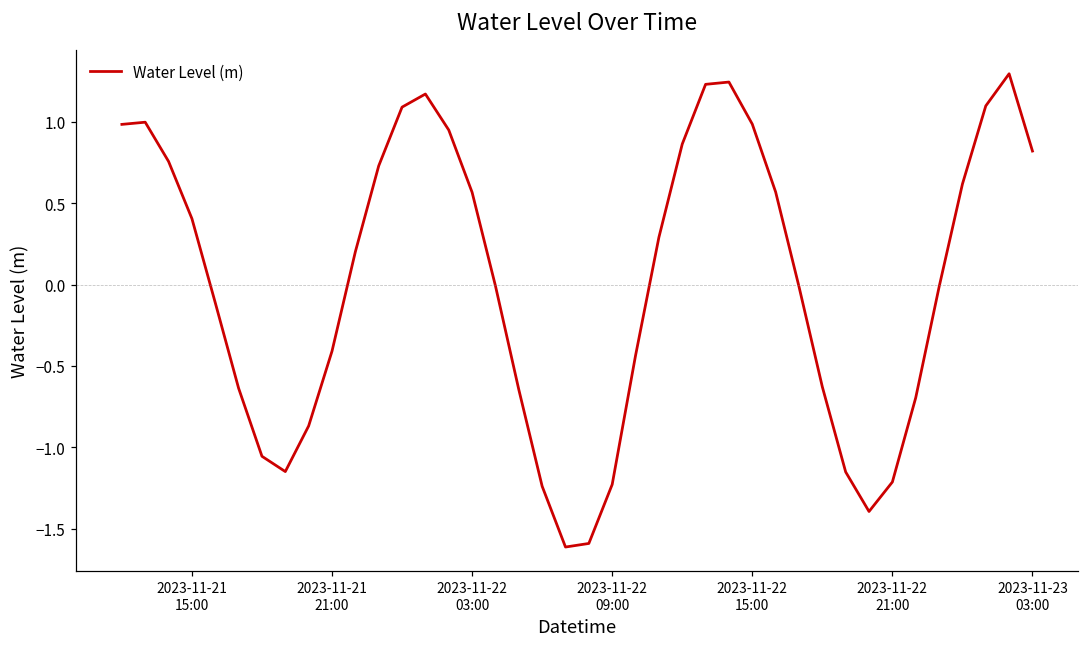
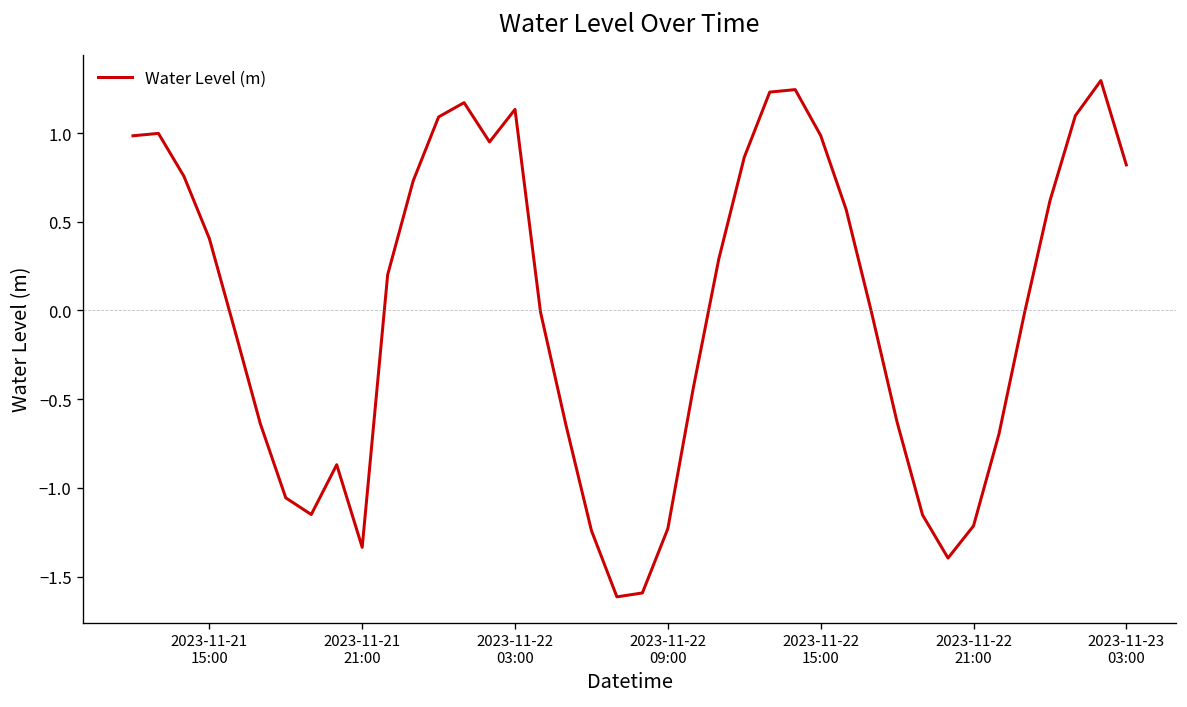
2023-11-21 21:00: -0.41 -> -1.33
2023-11-22 03:00: 0.57 -> 1.13
